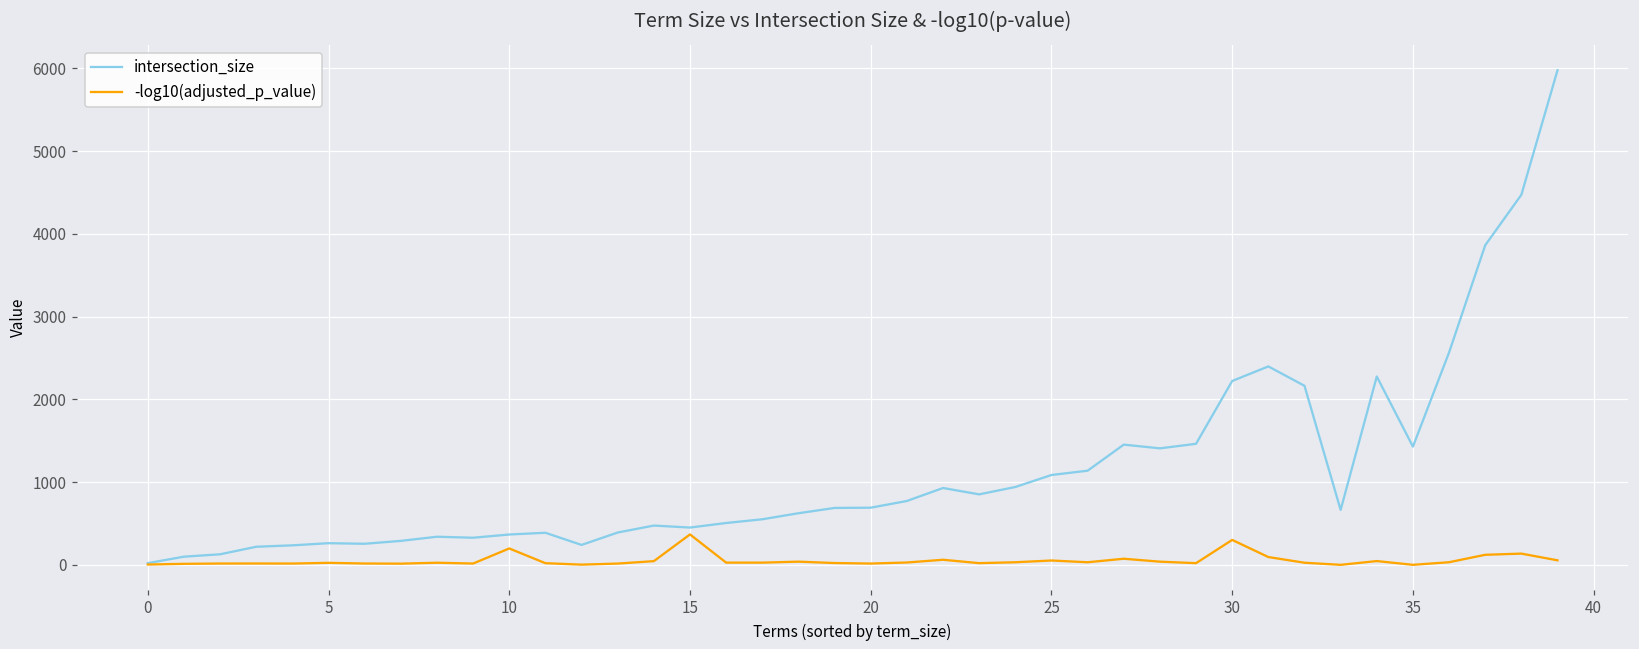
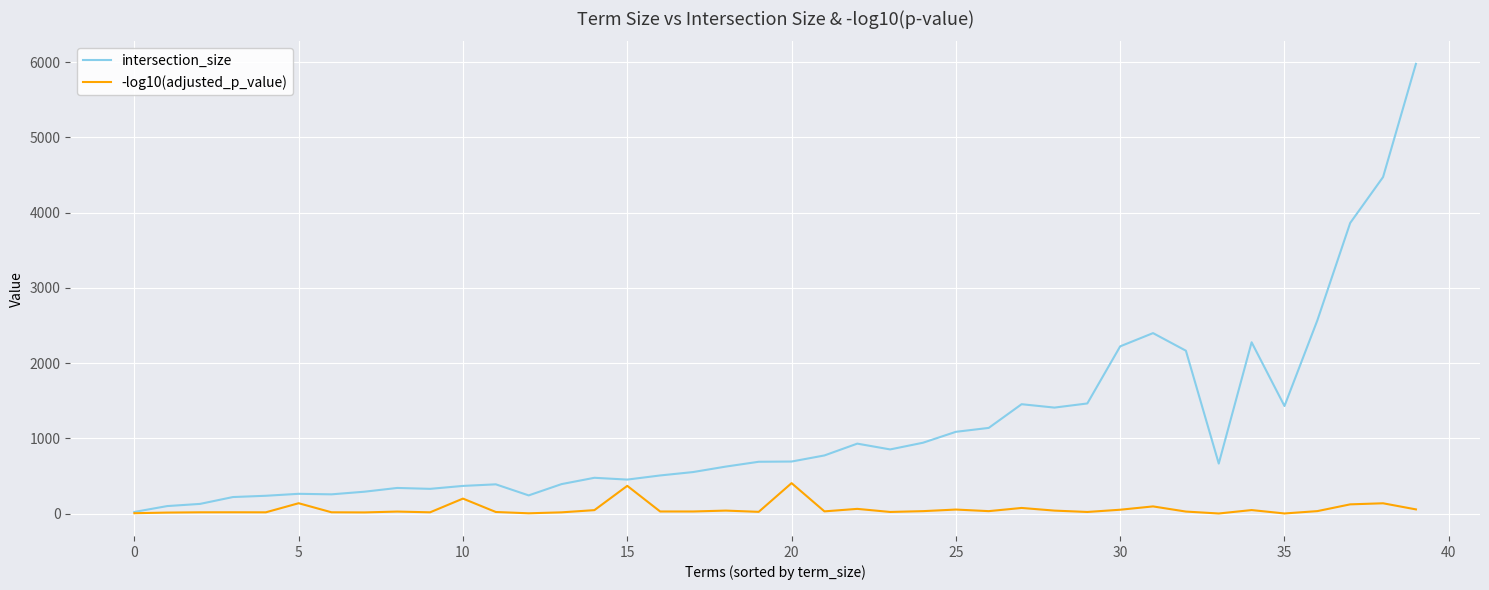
-log10(adjusted_p_value), 5: 0 -> 100
-log10(adjusted_p_value), 20: 0 -> 400
-log10(adjusted_p_value), 30: 300 -> 100
